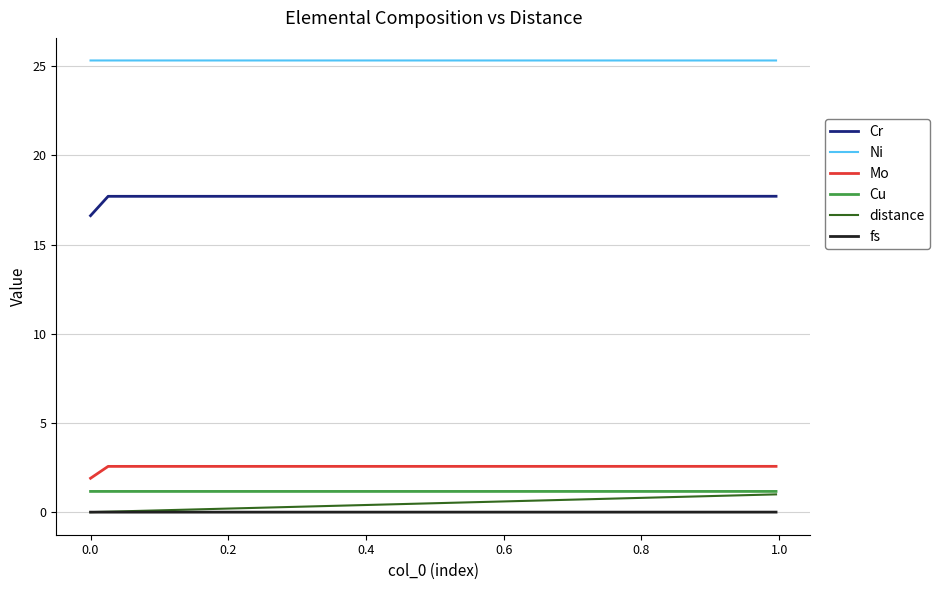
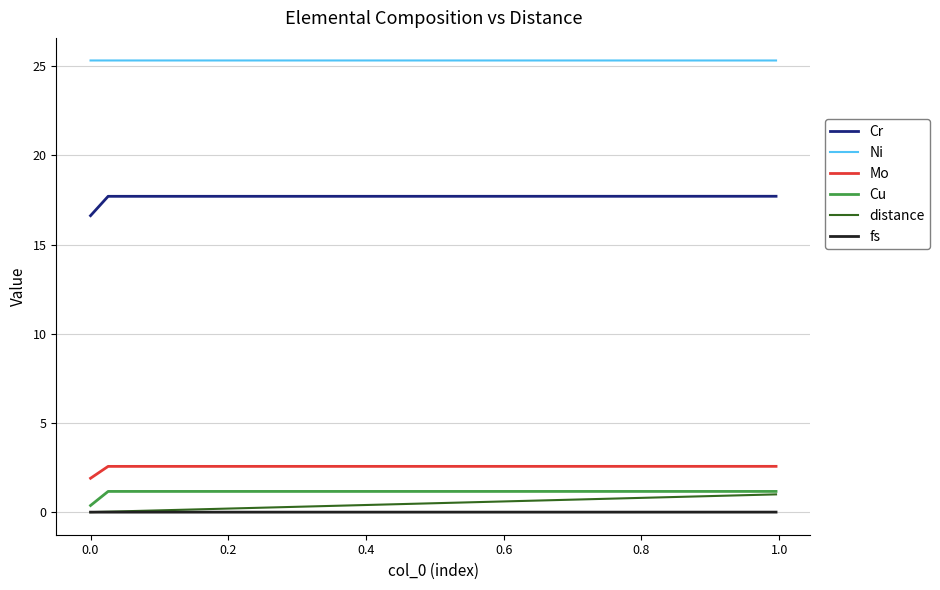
Cu, 0.0: 1.2 -> 0.4
